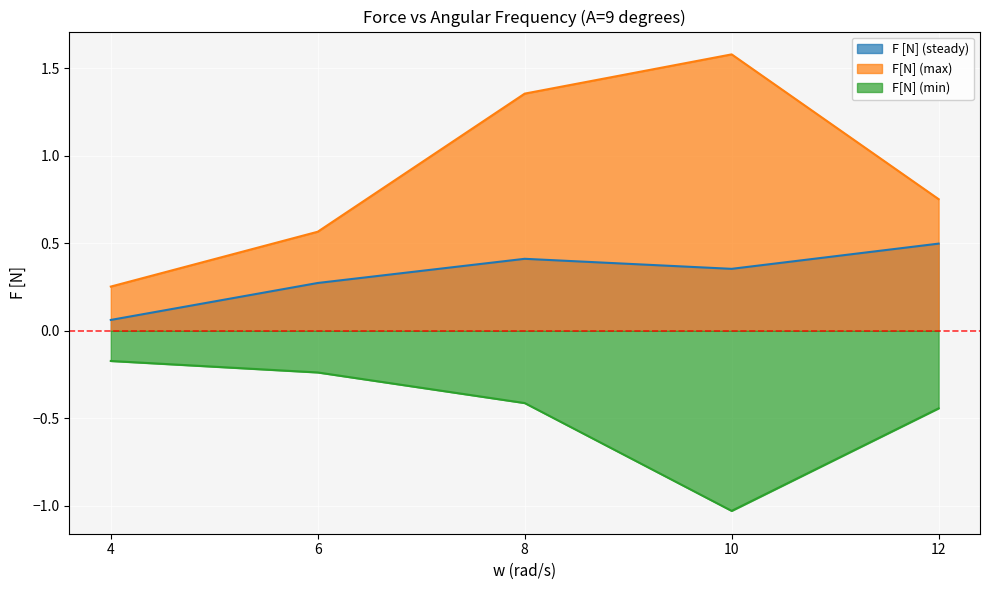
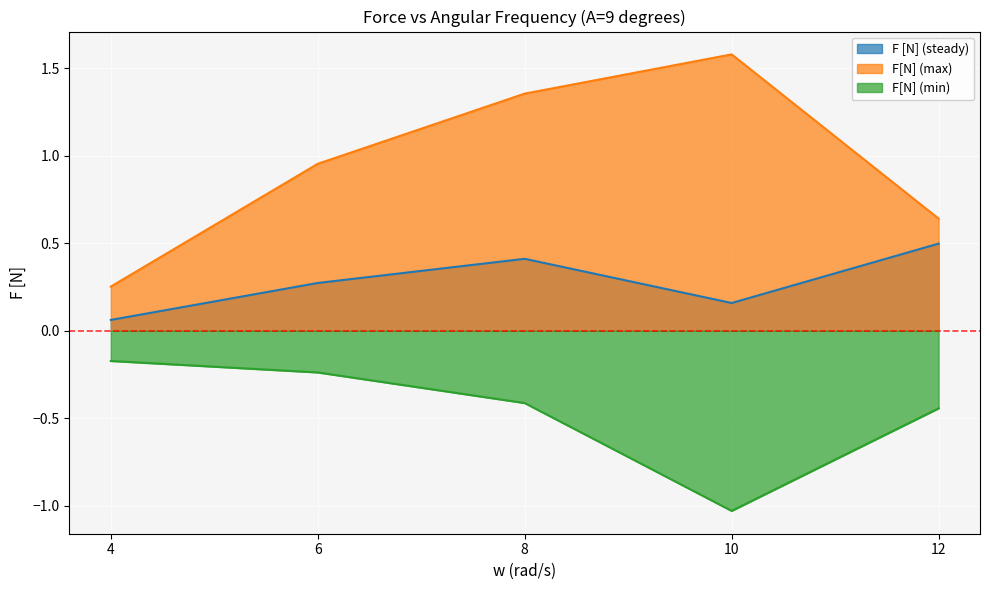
F[N] (max), 6: 0.57 -> 0.95
F [N] (steady), 10: 0.35 -> 0.16
F[N] (max), 12: 0.75 -> 0.64
